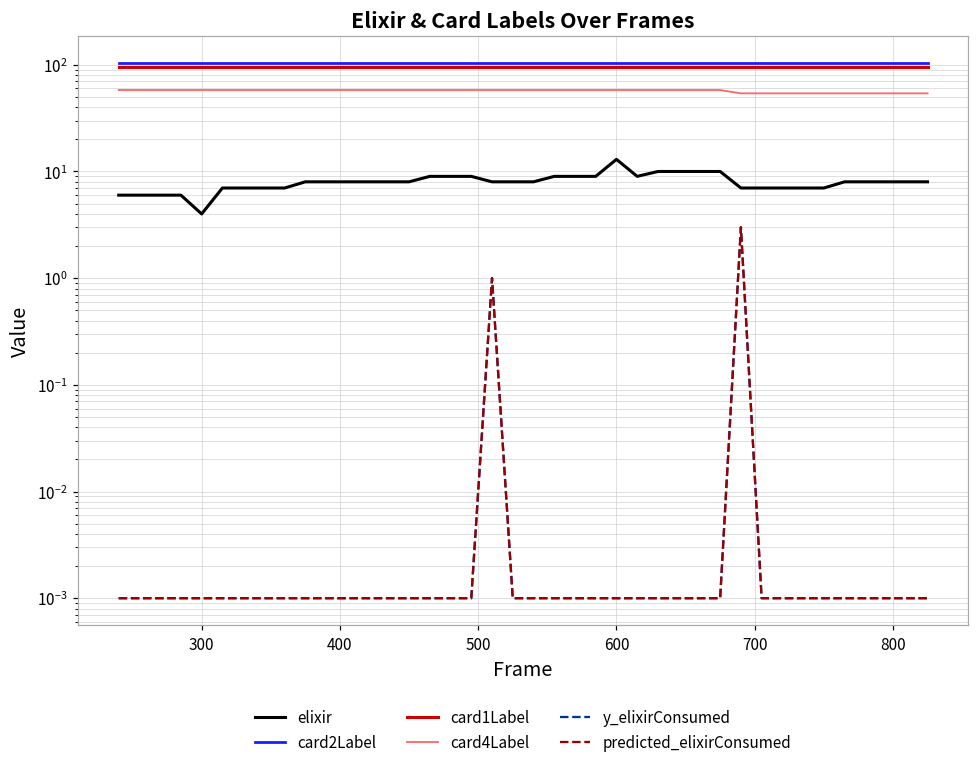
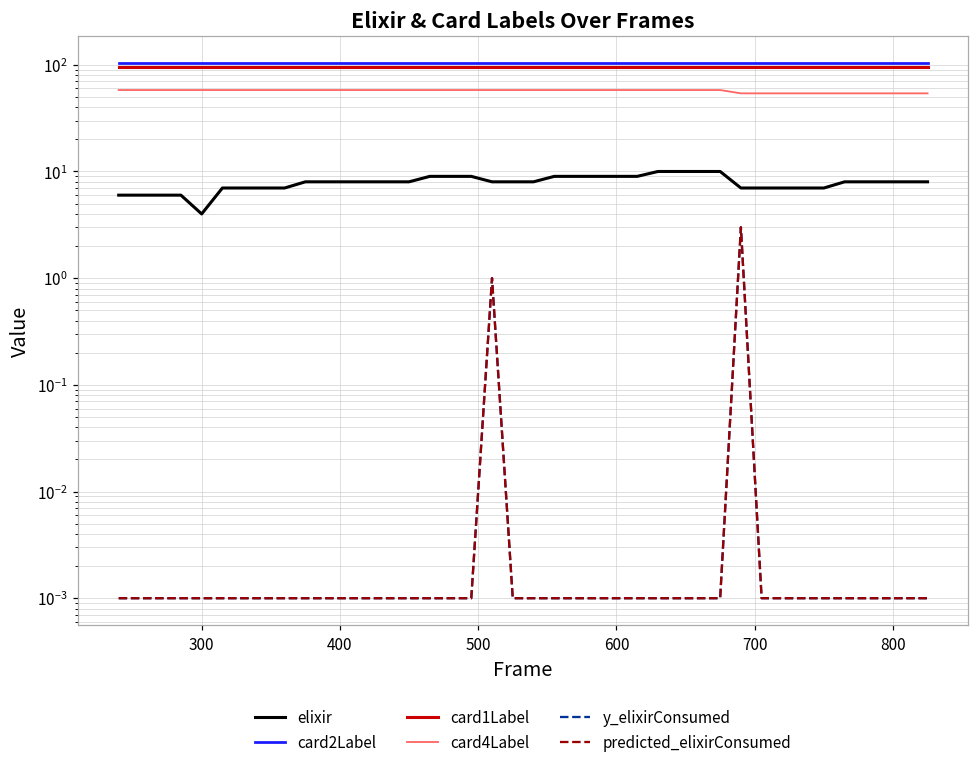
elixir, 600: 13 -> 9
